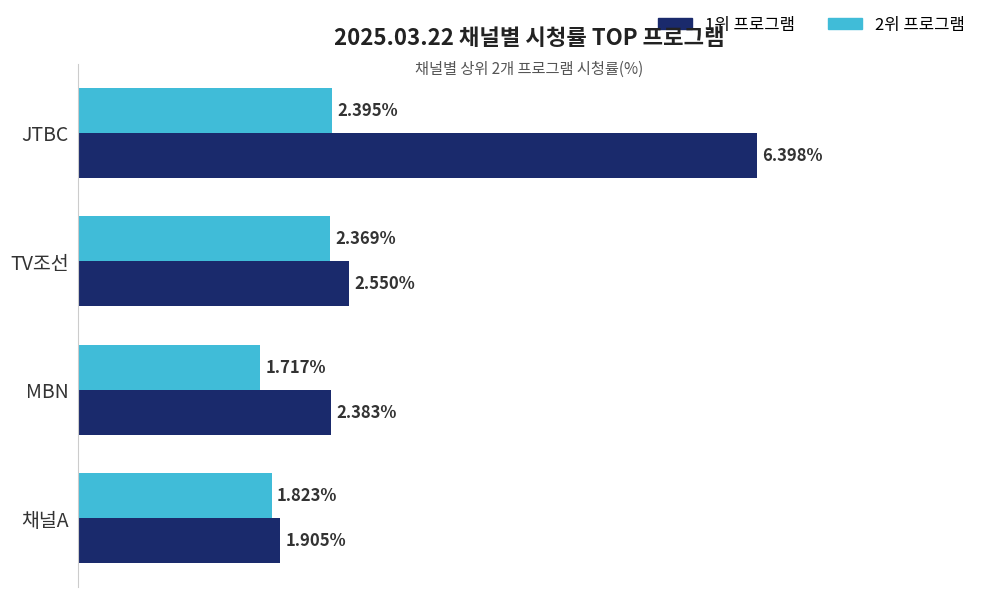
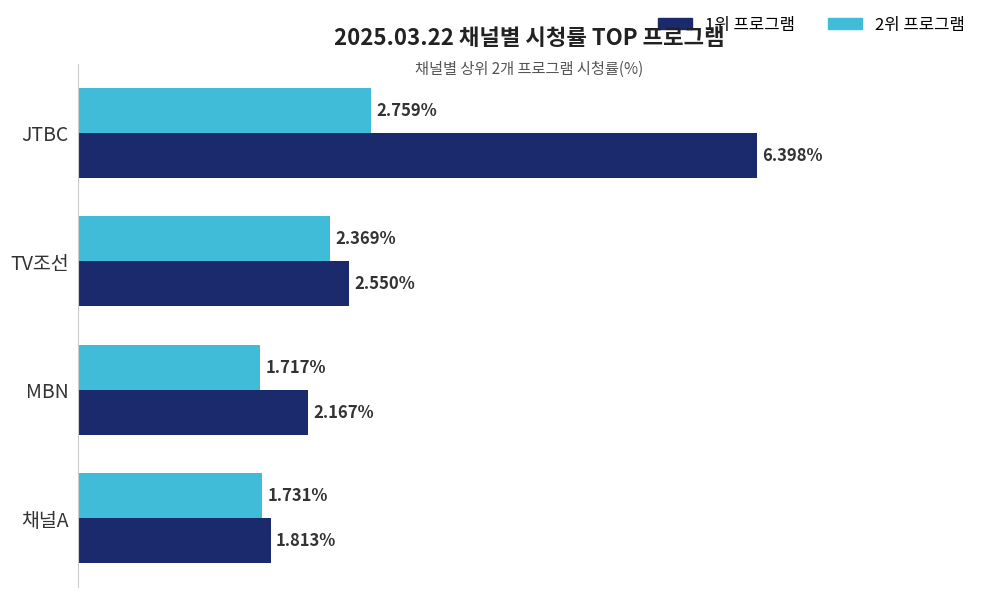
2위 프로그램, JTBC: 2.395% -> 2.759%
1위 프로그램, MBN: 2.383% -> 2.167%
2위 프로그램, 채널A: 1.823% -> 1.731%
1위 프로그램, 채널A: 1.905% -> 1.813%
